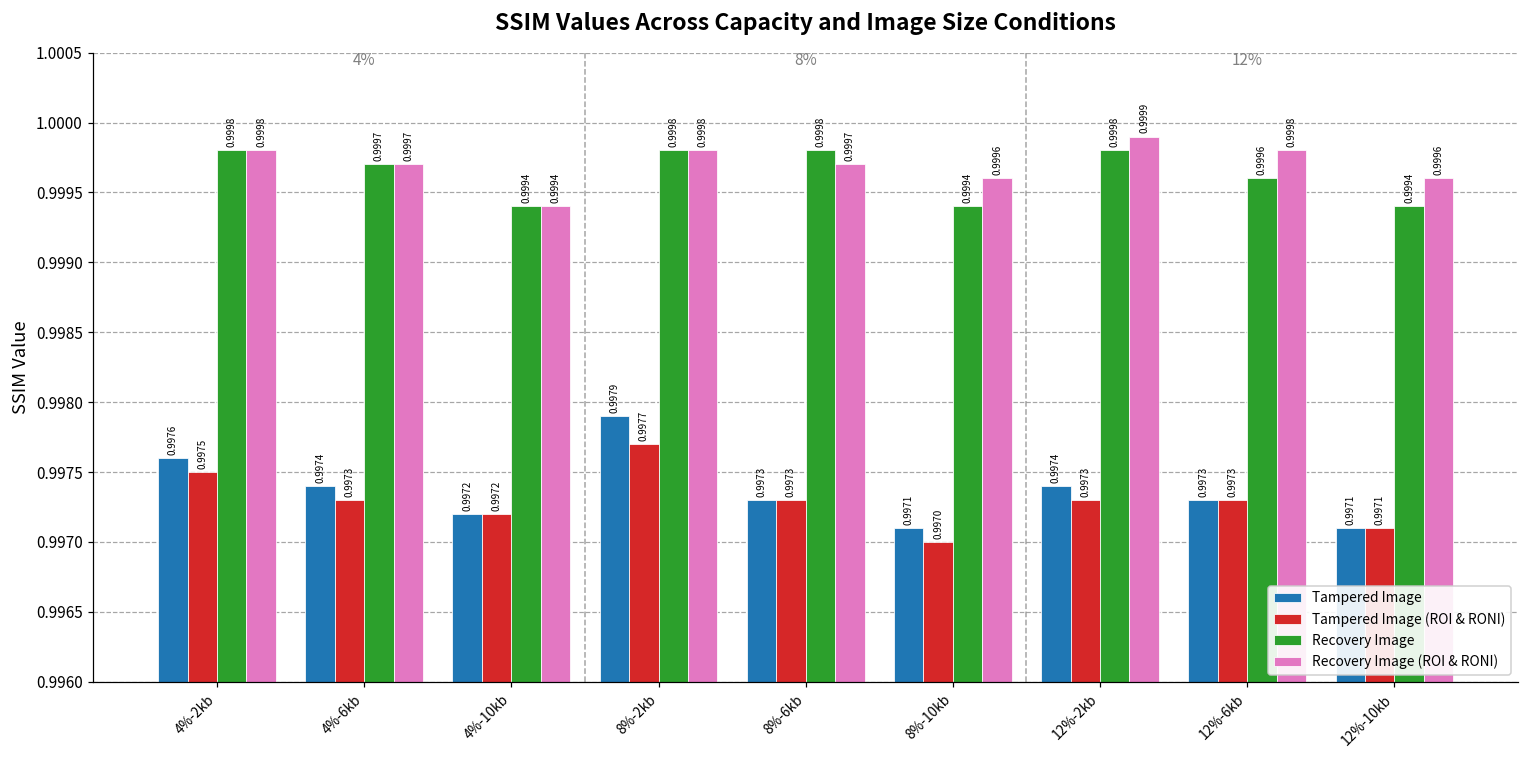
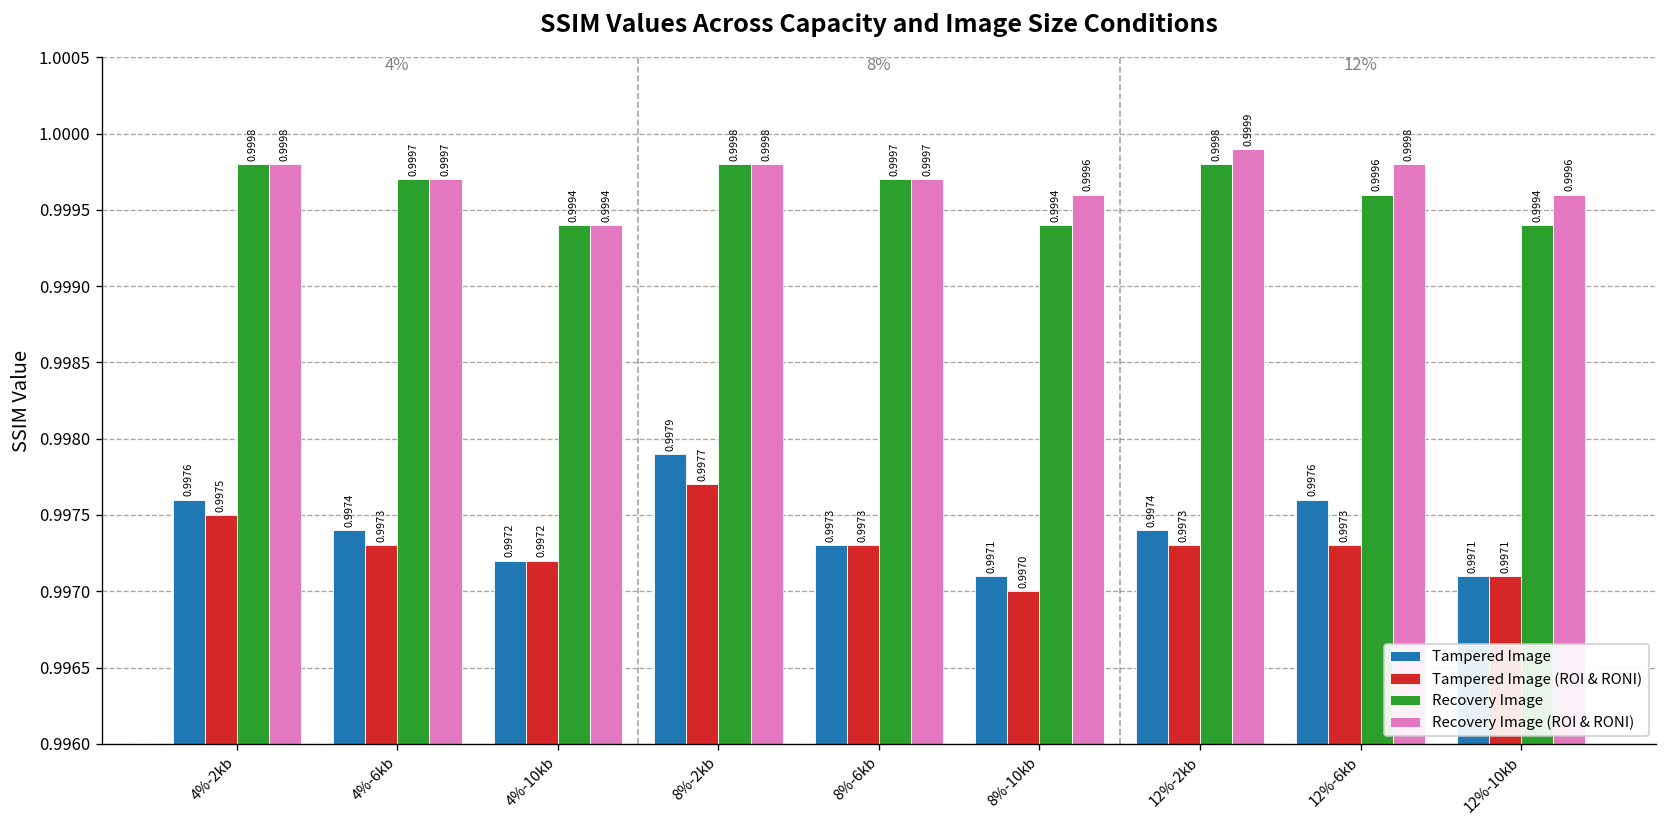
Recovery Image, 8%-6kb: 0.9998 -> 0.9997
Tampered Image, 12%-6kb: 0.9973 -> 0.9976
